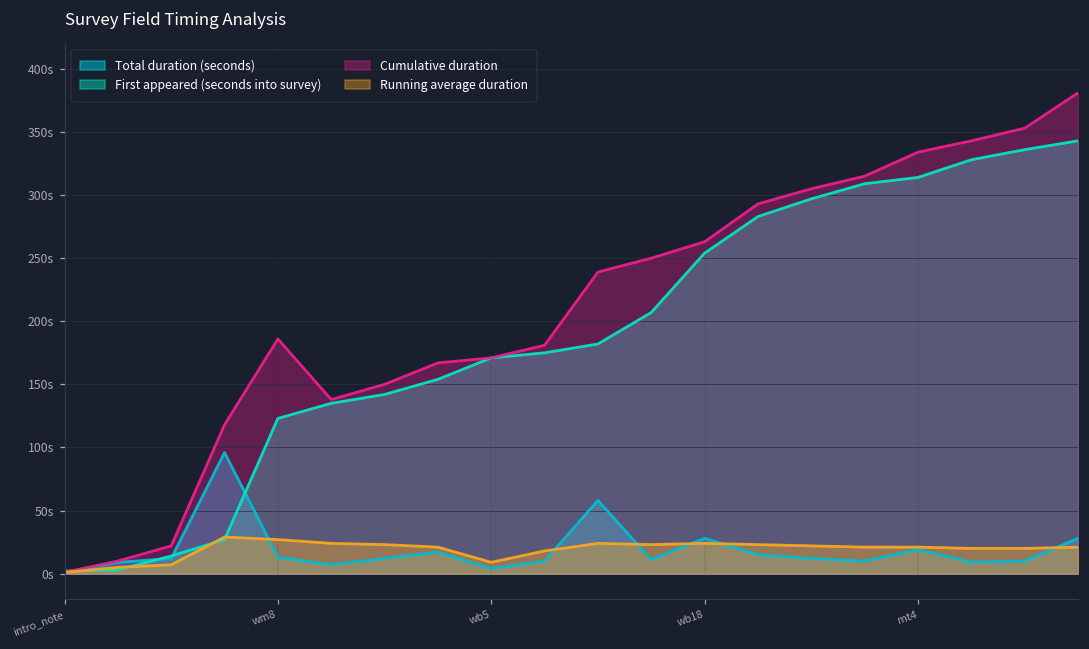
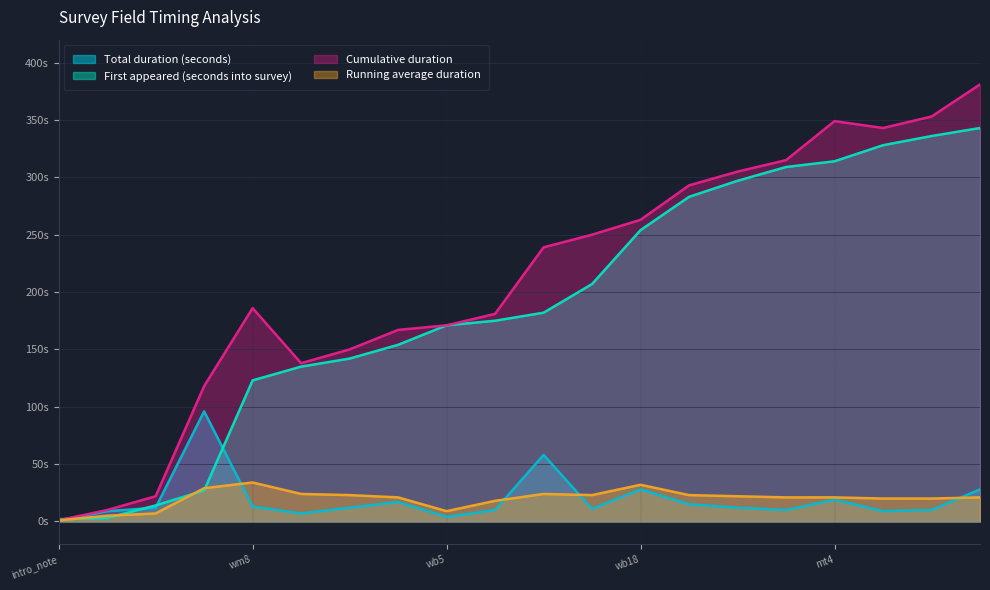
Running average duration, wm8: 27s -> 34s
Running average duration, wb18: 24s -> 32s
Cumulative duration, mt4: 334s -> 349s
